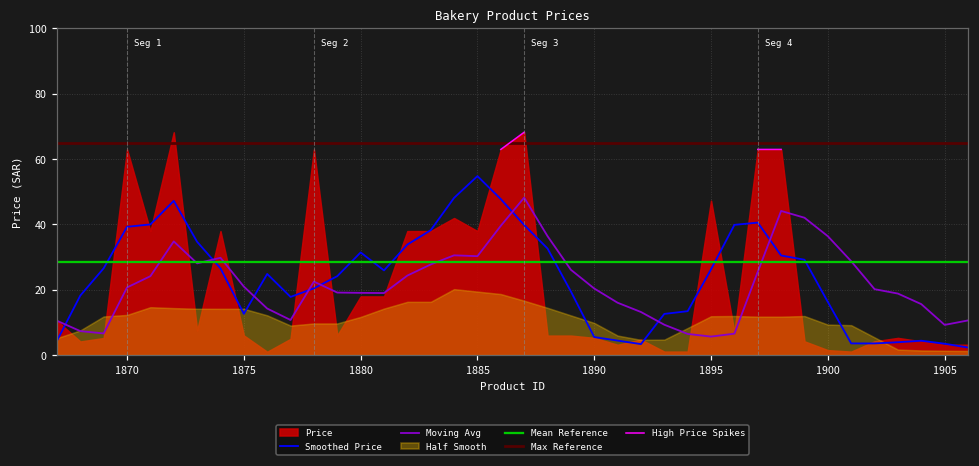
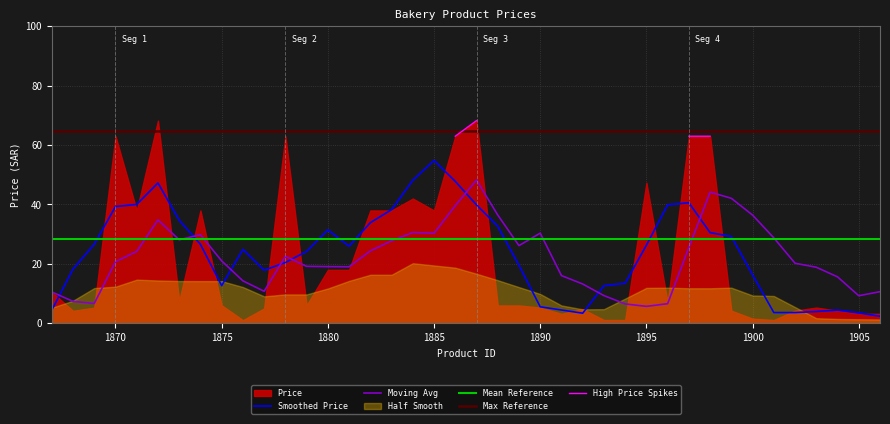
Moving Avg, 1890: 20 -> 30
